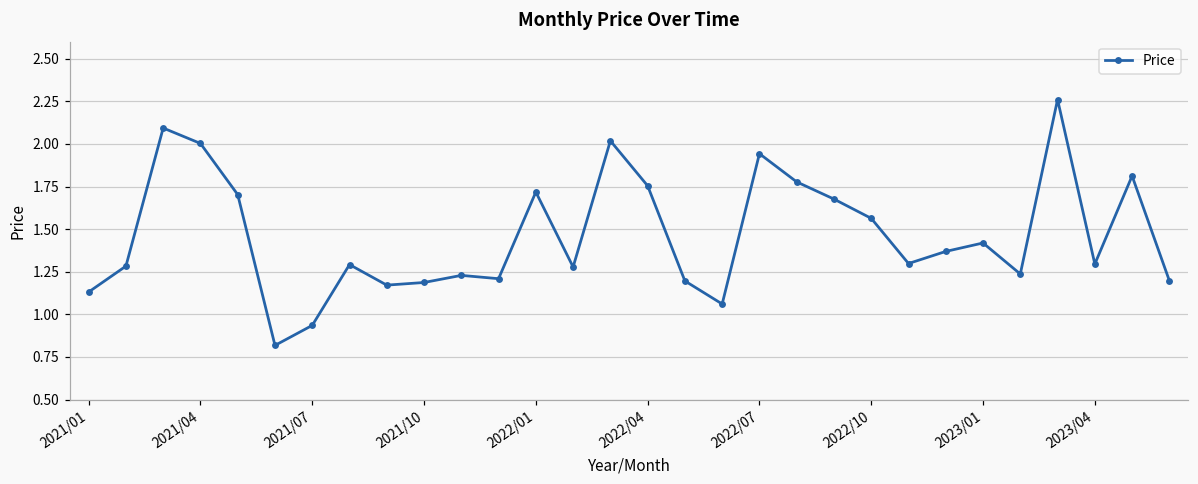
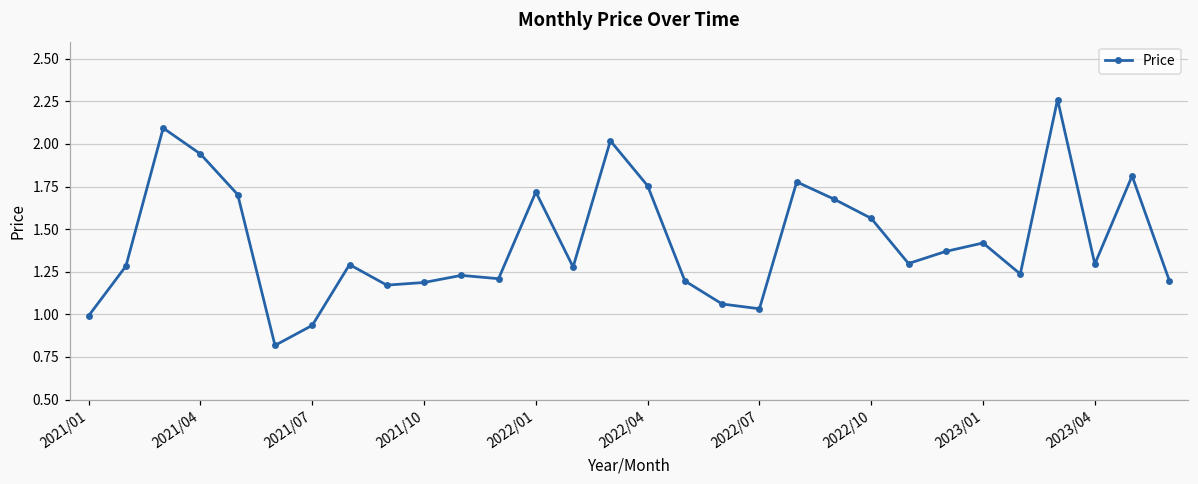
2021/01: 1.13 -> 0.99
2021/04: 2.00 -> 1.94
2022/07: 1.94 -> 1.03
